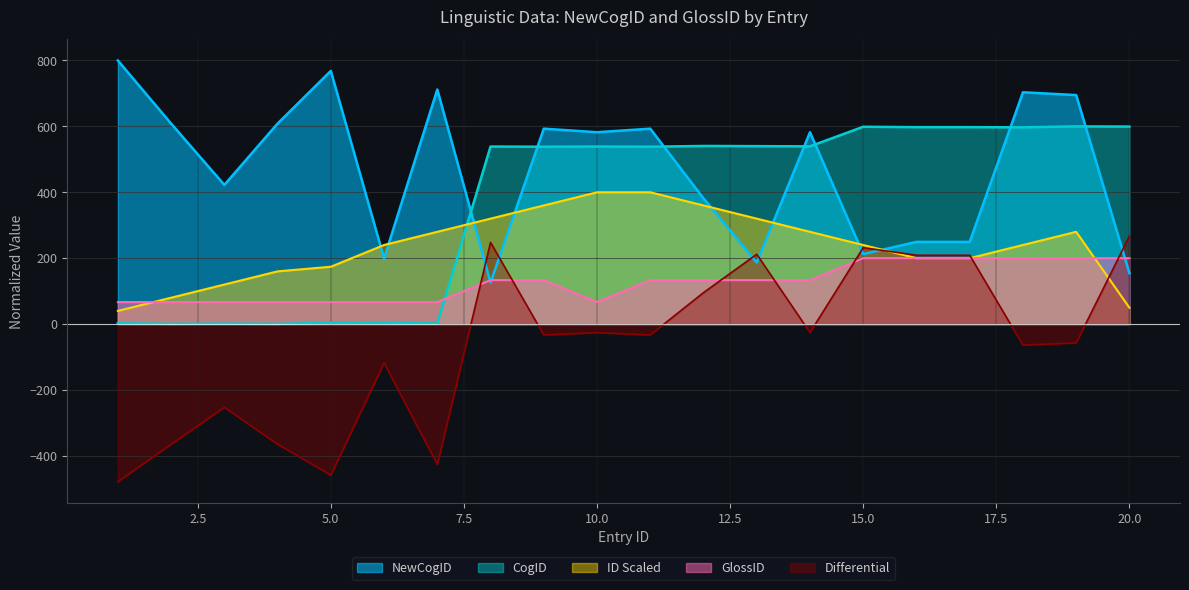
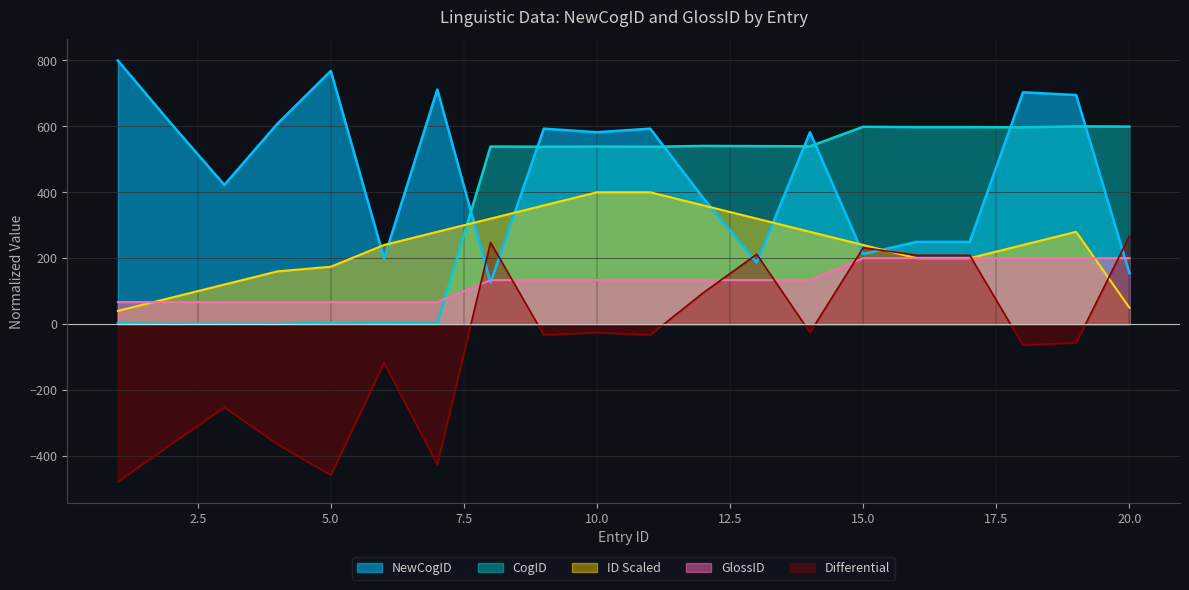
GlossID, 10.0: 70 -> 130
